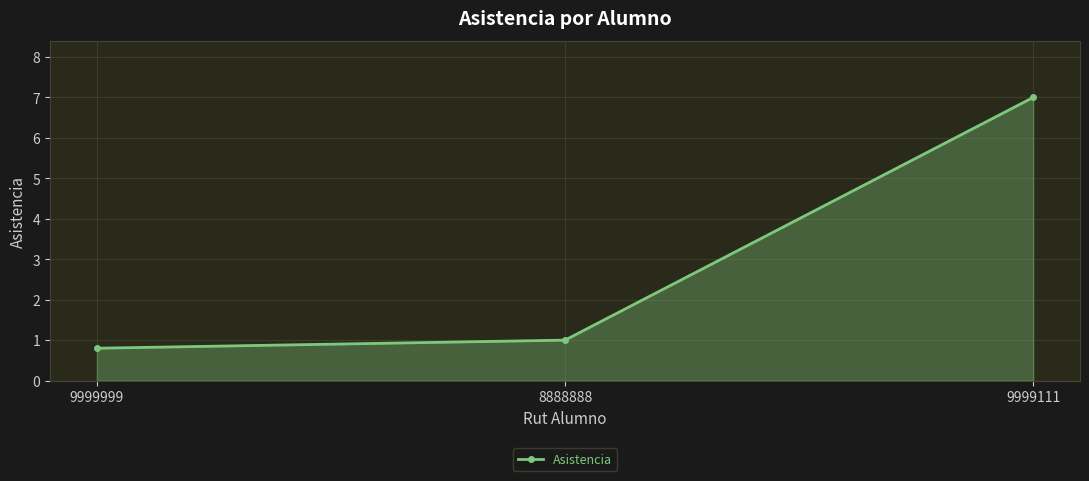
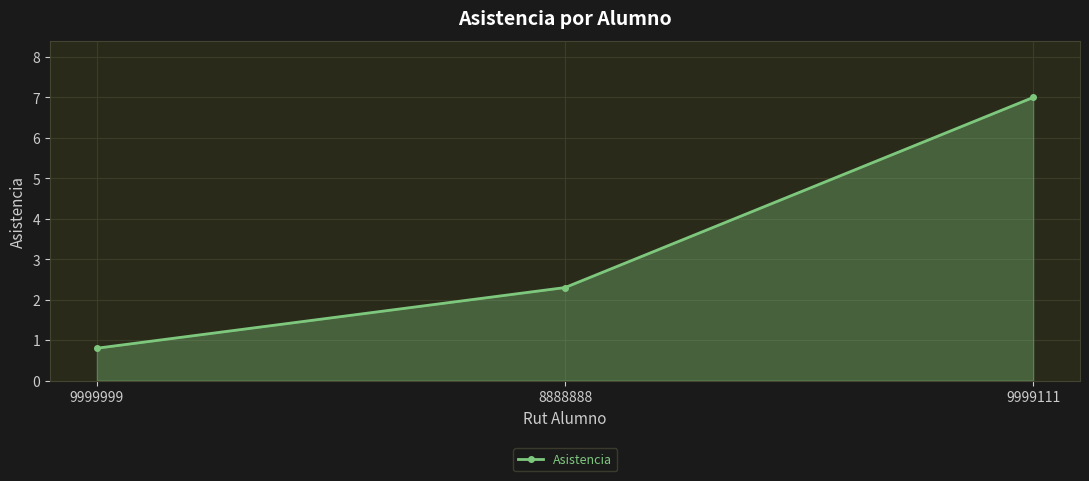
8888888: 1.0 -> 2.3
